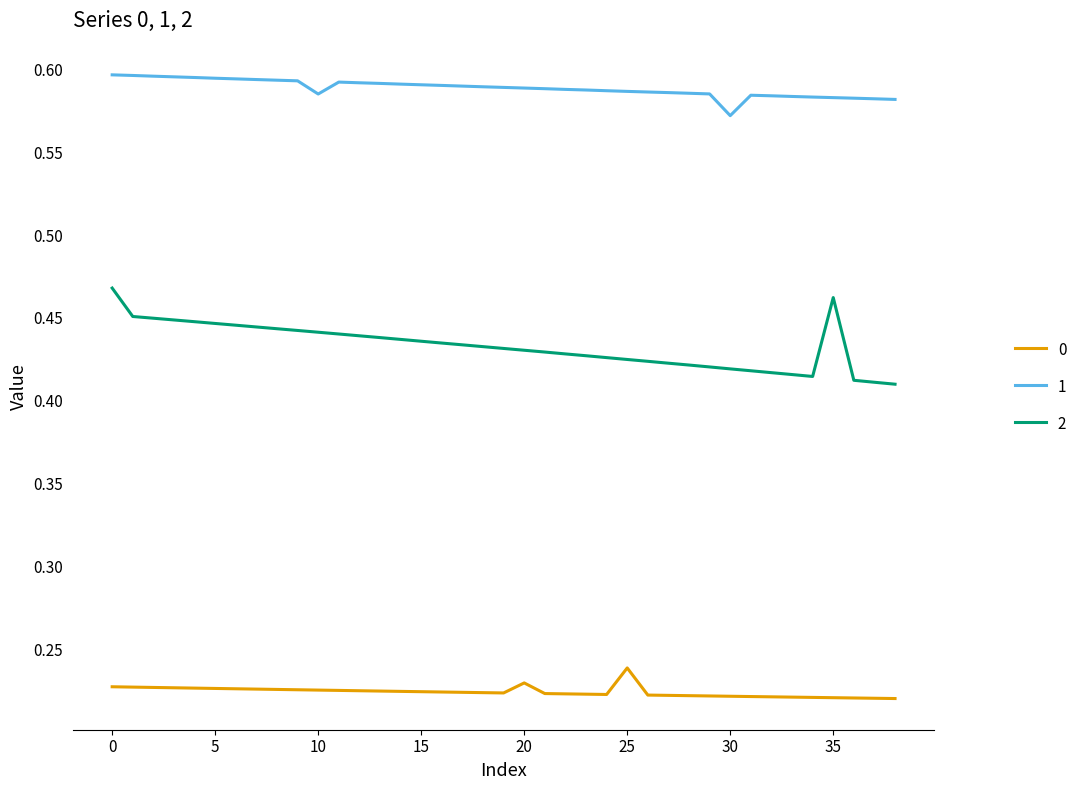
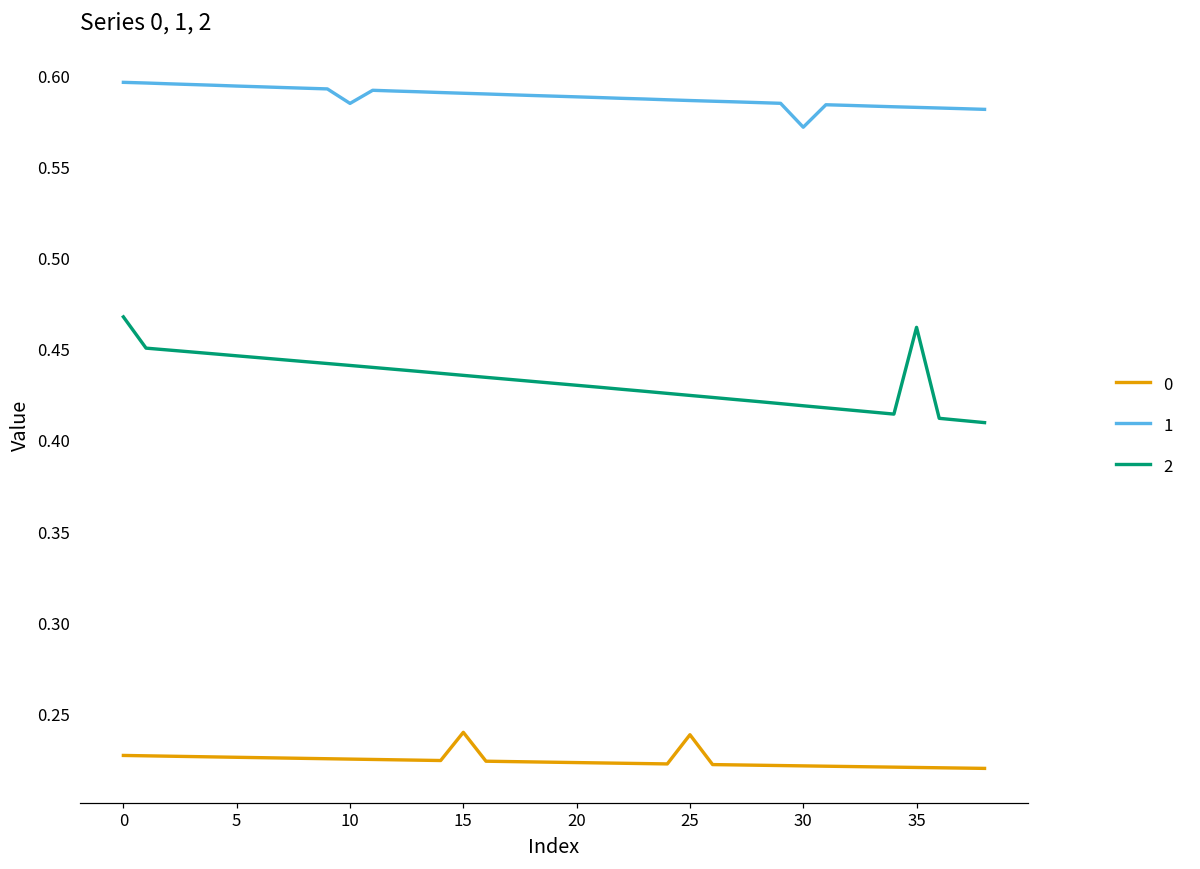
0, 15: 0.225 -> 0.240
0, 20: 0.230 -> 0.224
